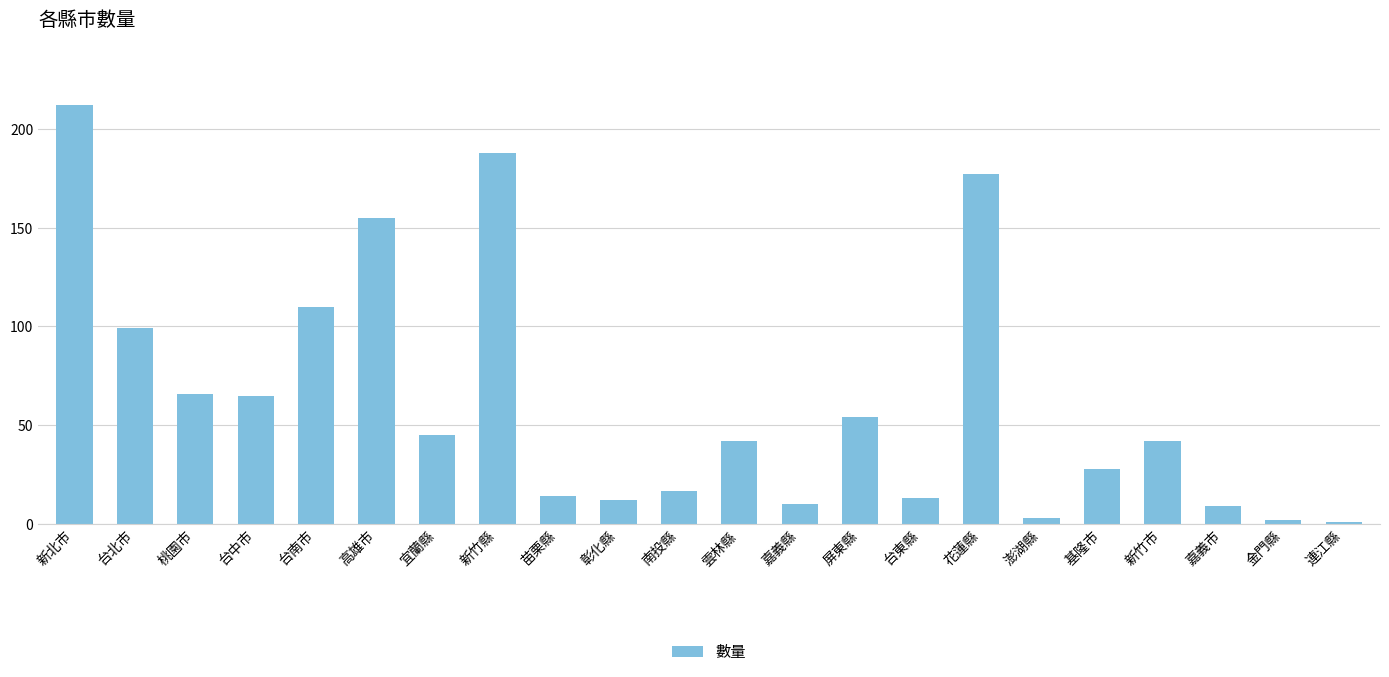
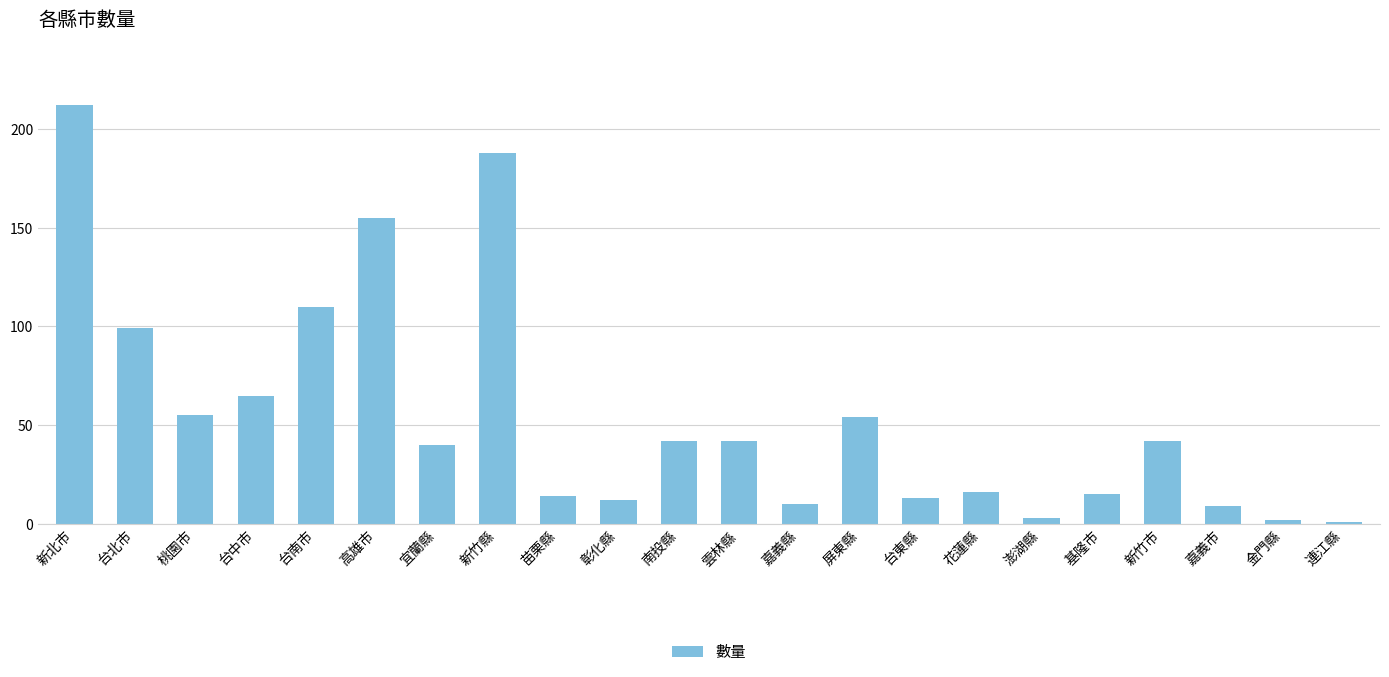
桃園市: 66 -> 55
宜蘭縣: 45 -> 40
南投縣: 17 -> 42
花蓮縣: 177 -> 16
基隆市: 28 -> 15
